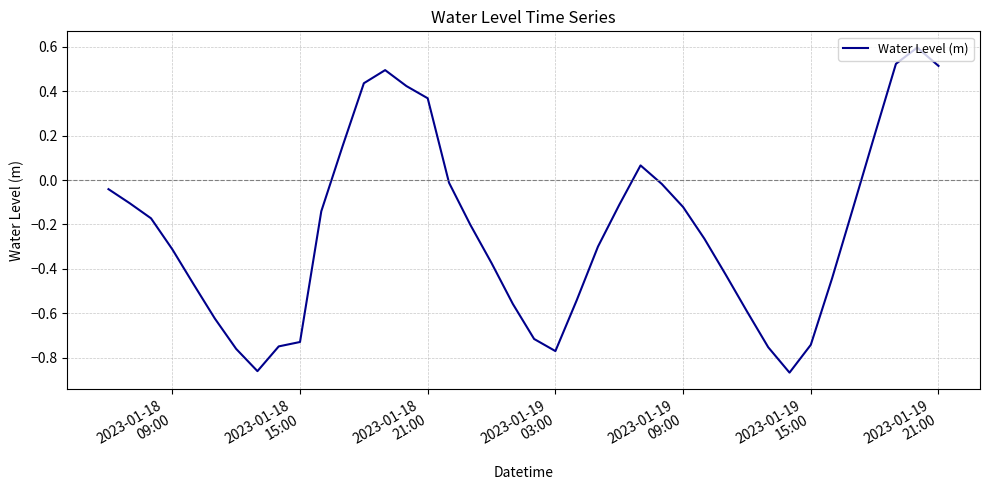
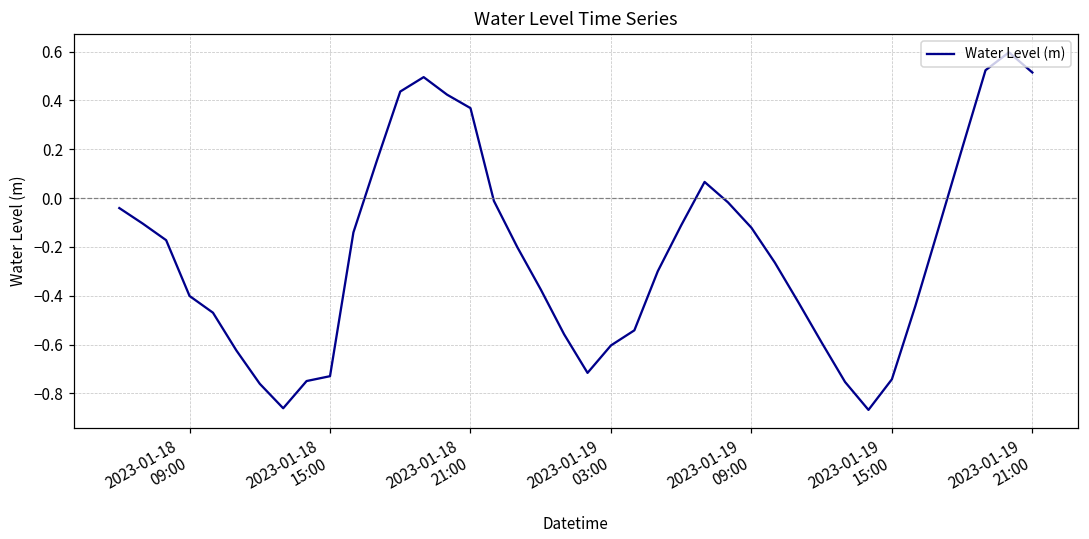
2023-01-18 09:00: -0.31 -> -0.40
2023-01-19 03:00: -0.77 -> -0.60
